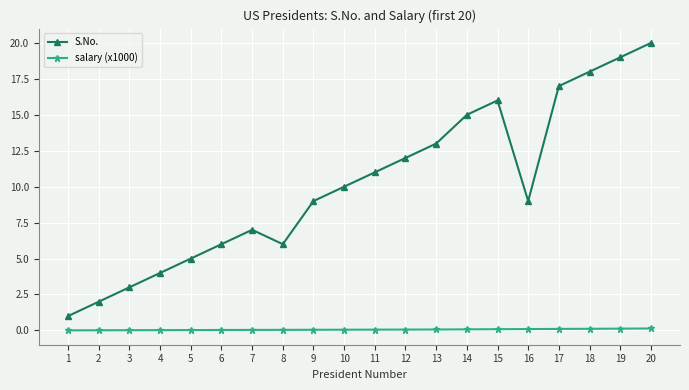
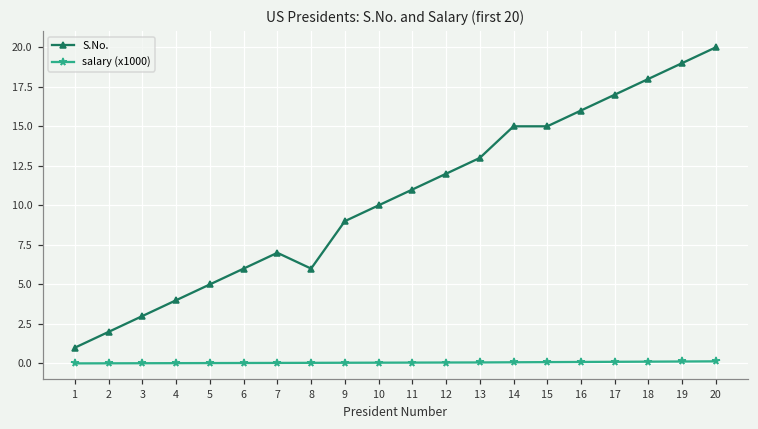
S.No., 15: 16 -> 15
S.No., 16: 9 -> 16
